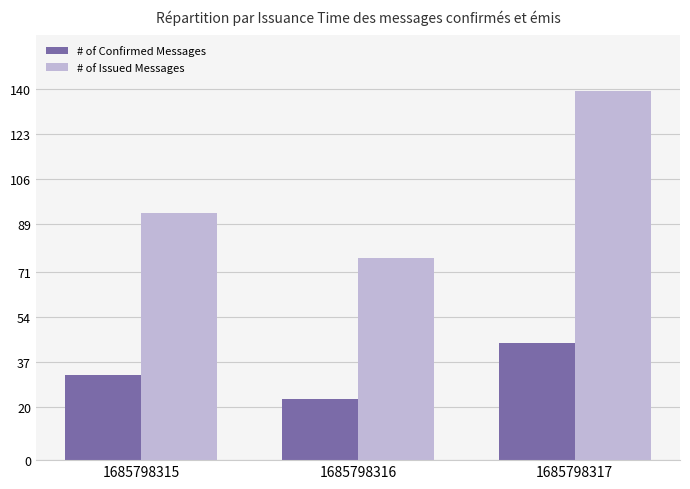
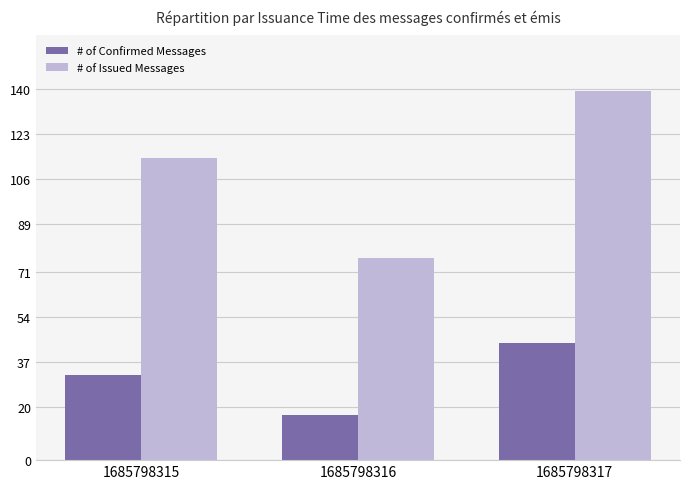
# of Issued Messages, 1685798315: 93 -> 114
# of Confirmed Messages, 1685798316: 23 -> 17
